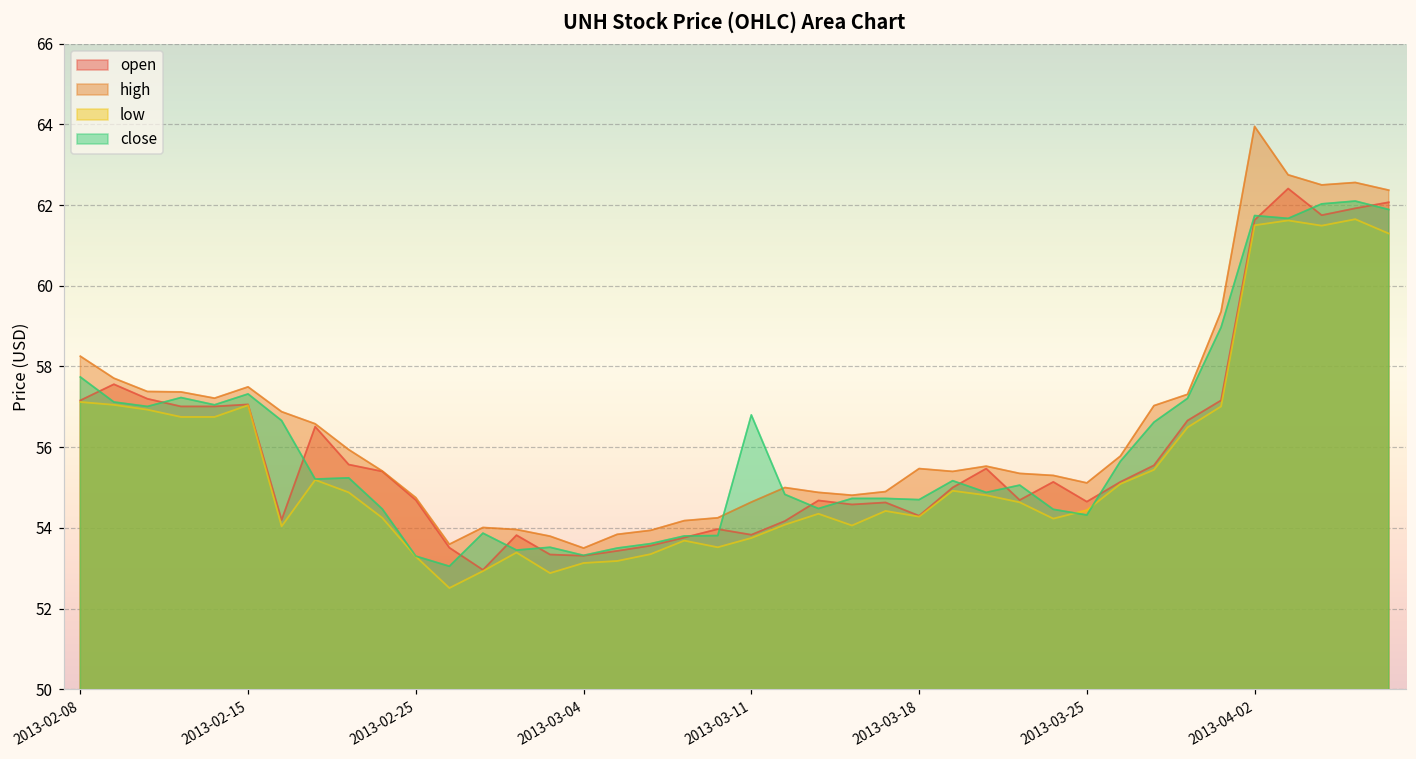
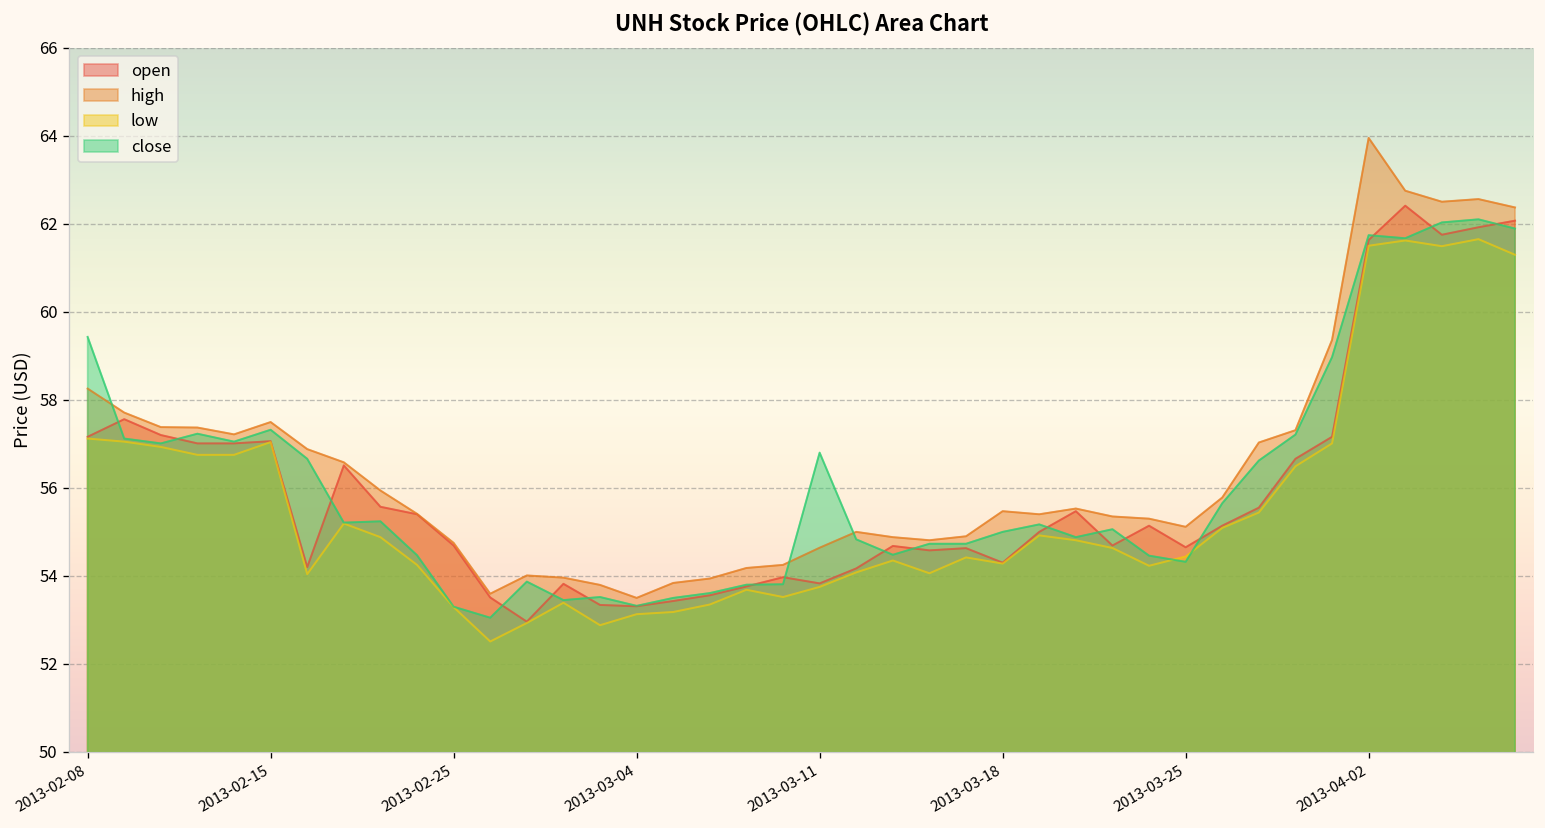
close, 2013-02-08: 57.7 -> 59.4
close, 2013-03-18: 54.7 -> 55.0
